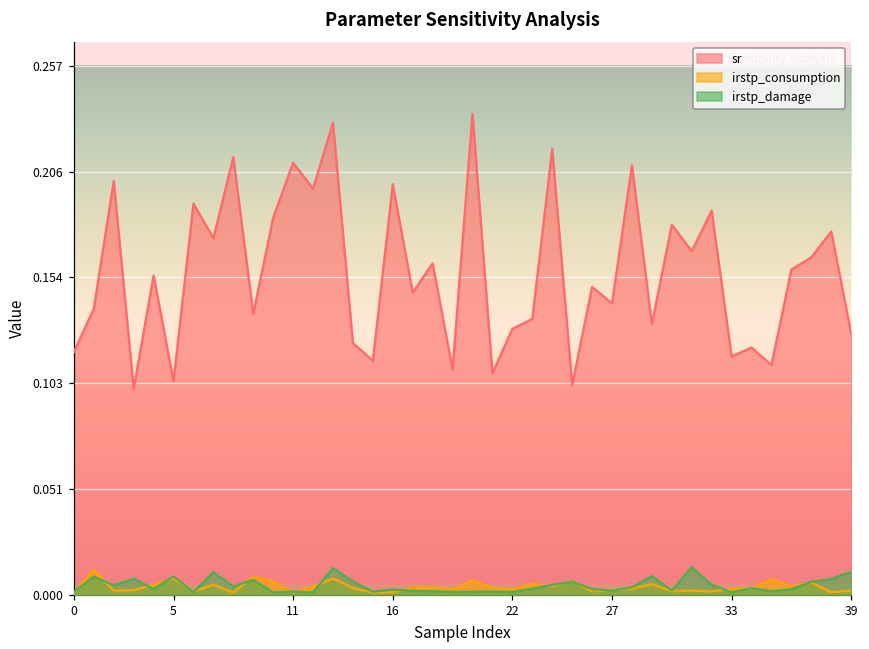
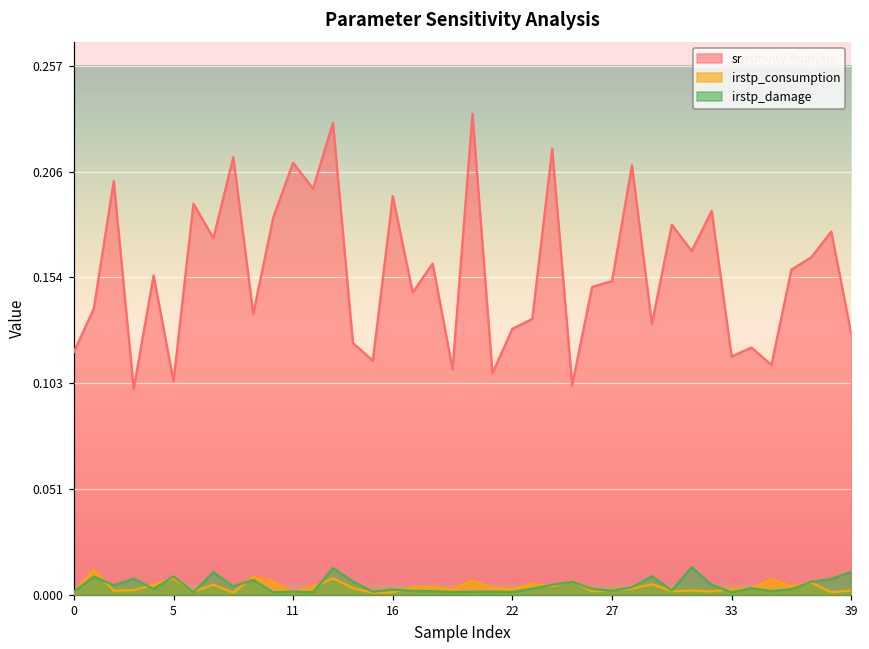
sr, 16: 0.200 -> 0.194
sr, 27: 0.142 -> 0.153
